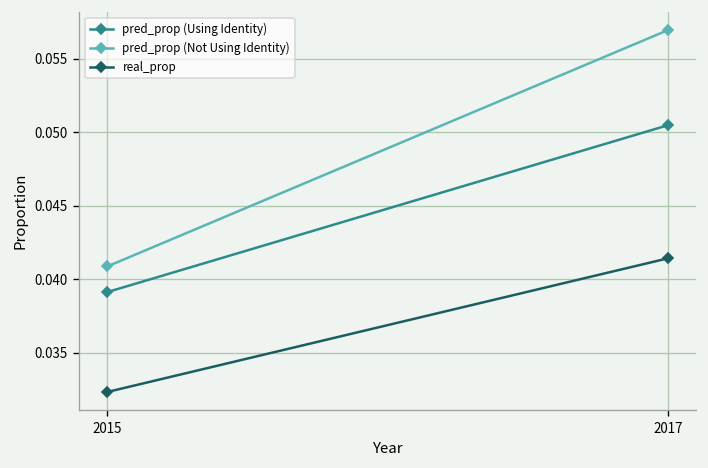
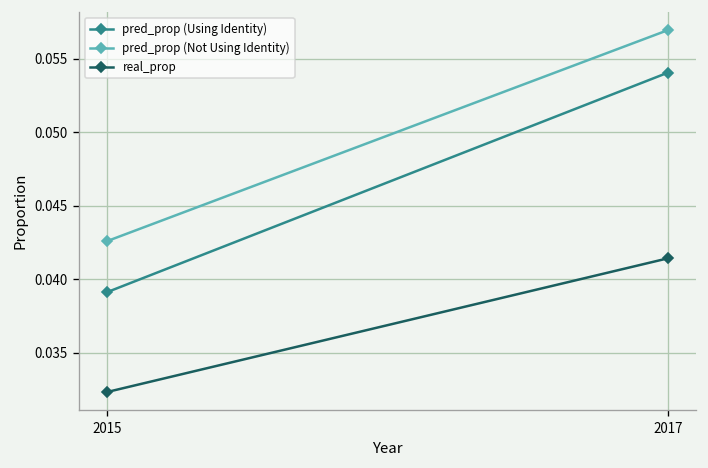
pred_prop (Not Using Identity), 2015: 0.0409 -> 0.0426
pred_prop (Using Identity), 2017: 0.0505 -> 0.0540
